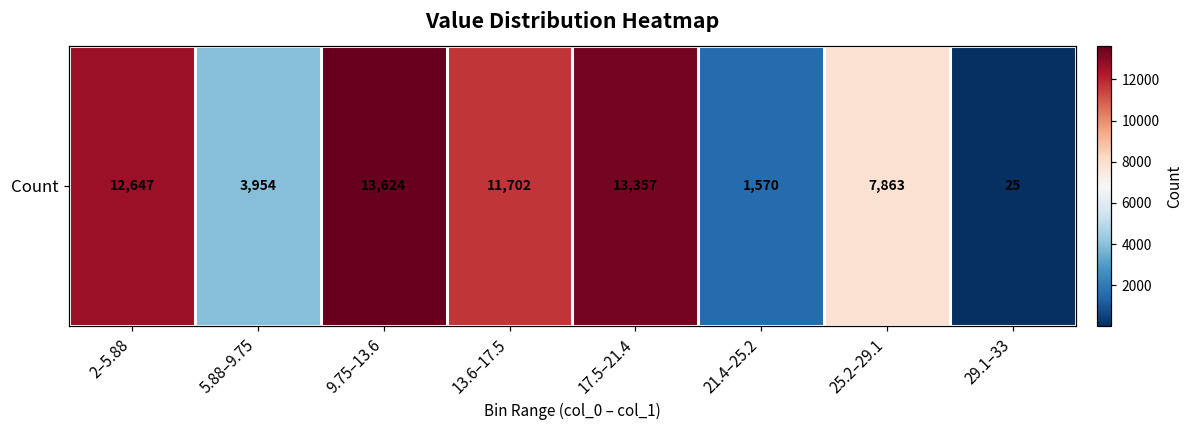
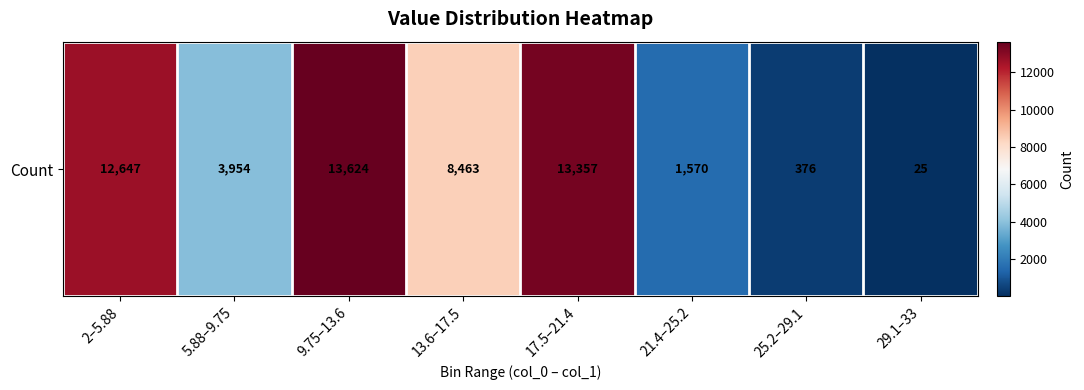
Count, 13.6–17.5: 11,702 -> 8,463
Count, 25.2–29.1: 7,863 -> 376
